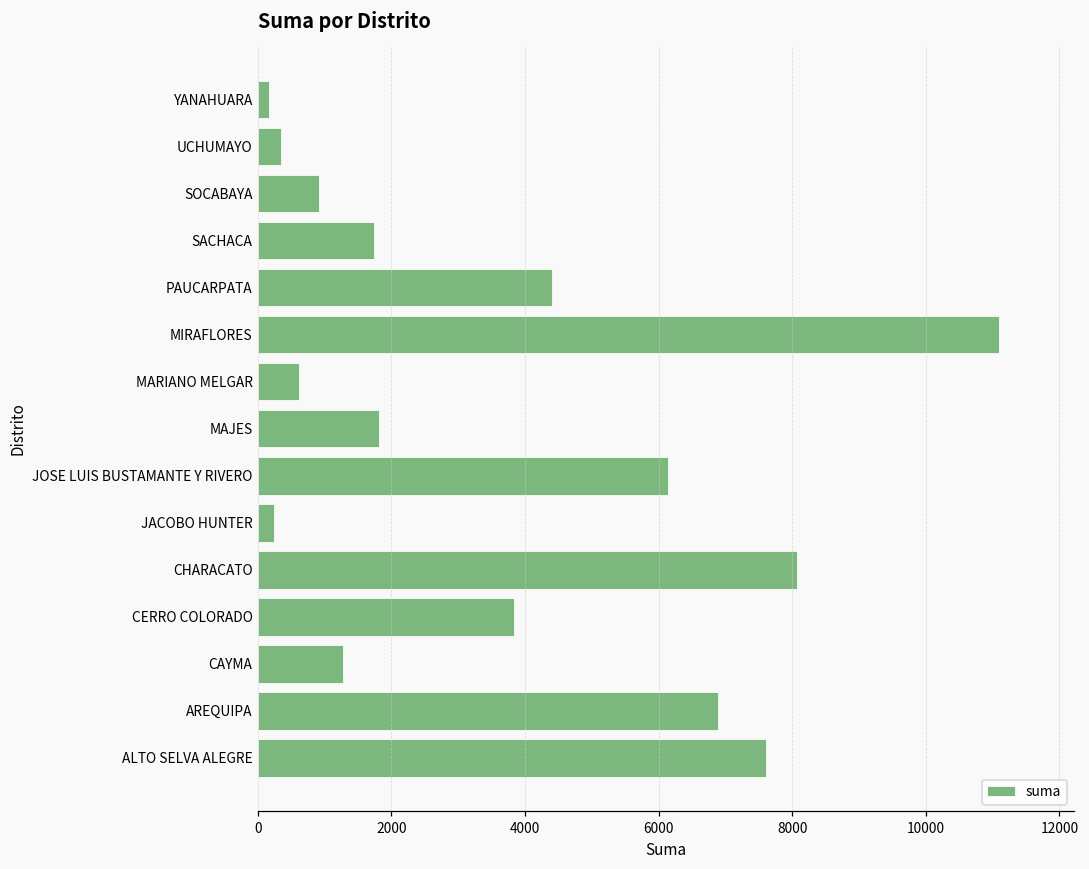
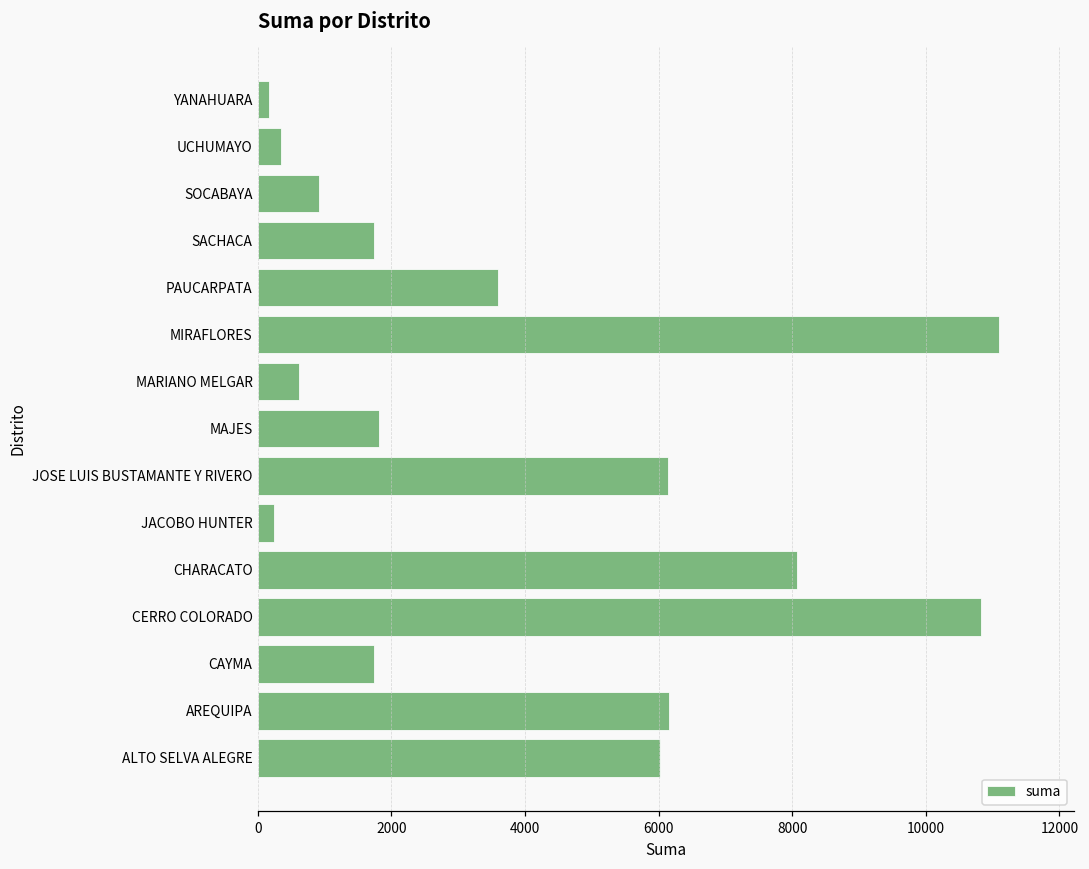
PAUCARPATA: 4400 -> 3600
CERRO COLORADO: 3800 -> 10800
CAYMA: 1300 -> 1700
AREQUIPA: 6900 -> 6200
ALTO SELVA ALEGRE: 7600 -> 6000
